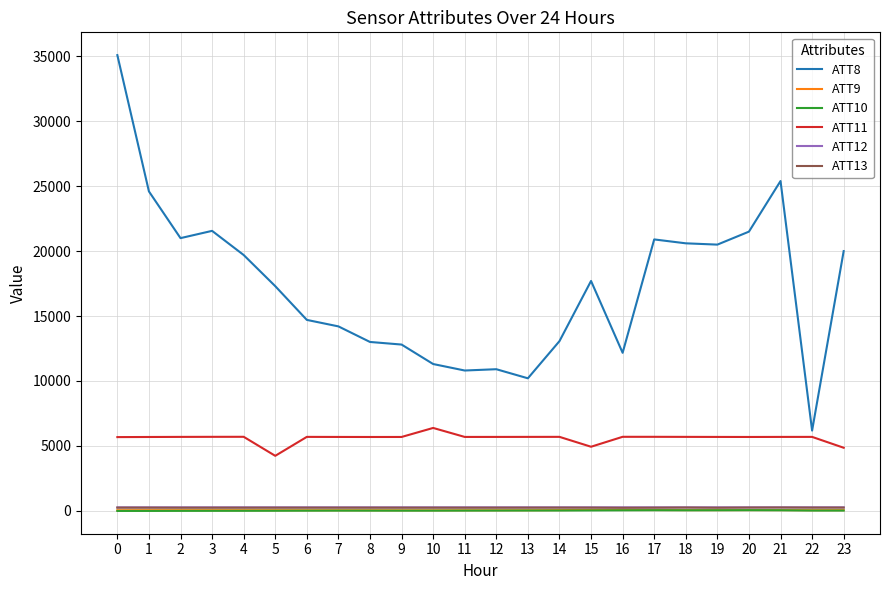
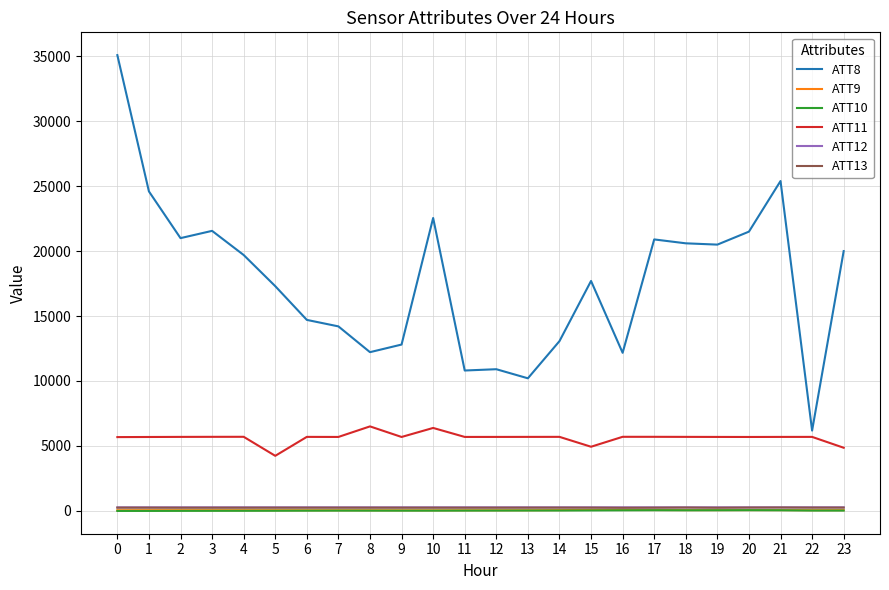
ATT8, 8: 13000 -> 12200
ATT11, 8: 5700 -> 6500
ATT8, 10: 11300 -> 22600
